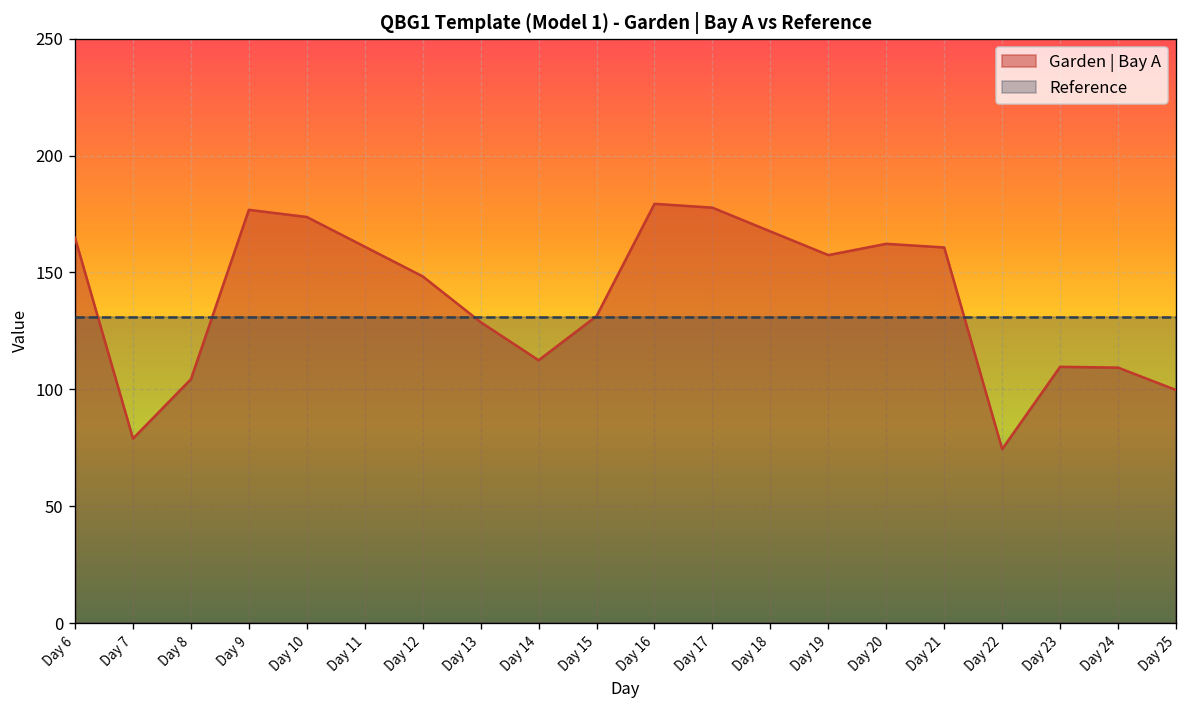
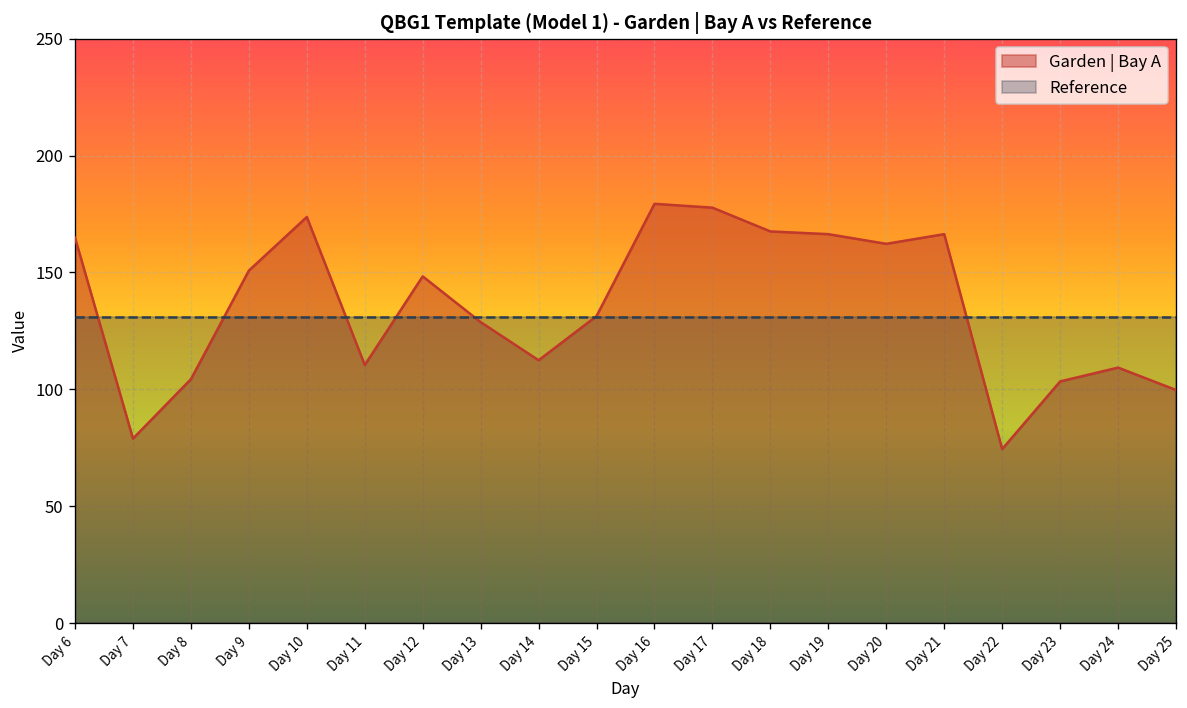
Garden | Bay A, Day 9: 177 -> 151
Garden | Bay A, Day 11: 161 -> 110
Garden | Bay A, Day 19: 157 -> 166
Garden | Bay A, Day 21: 161 -> 166
Garden | Bay A, Day 23: 110 -> 103
